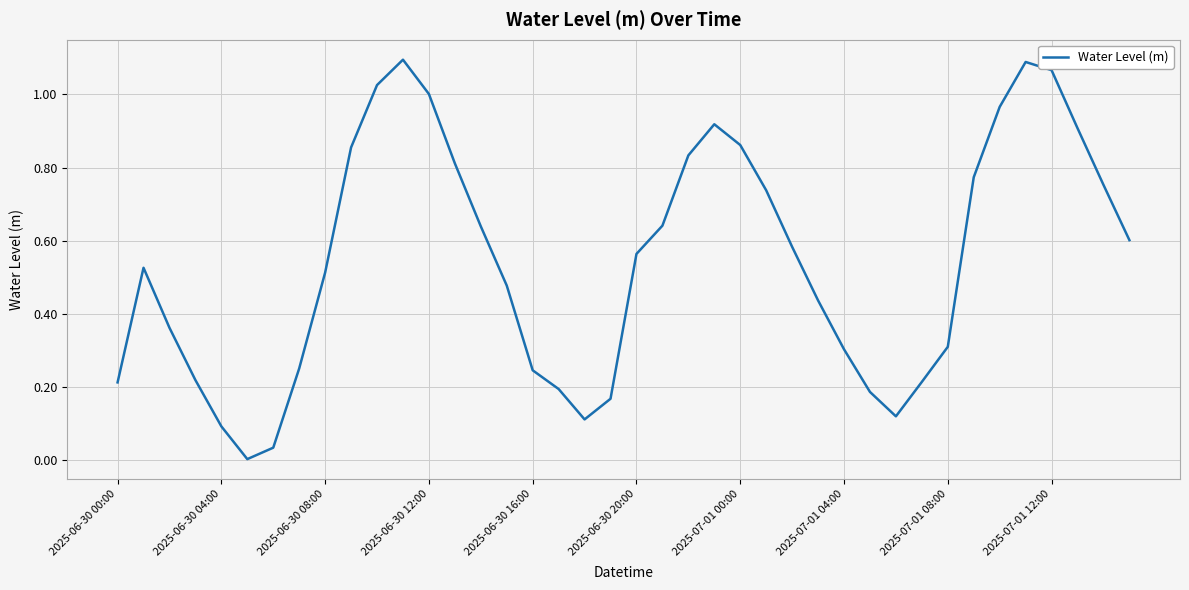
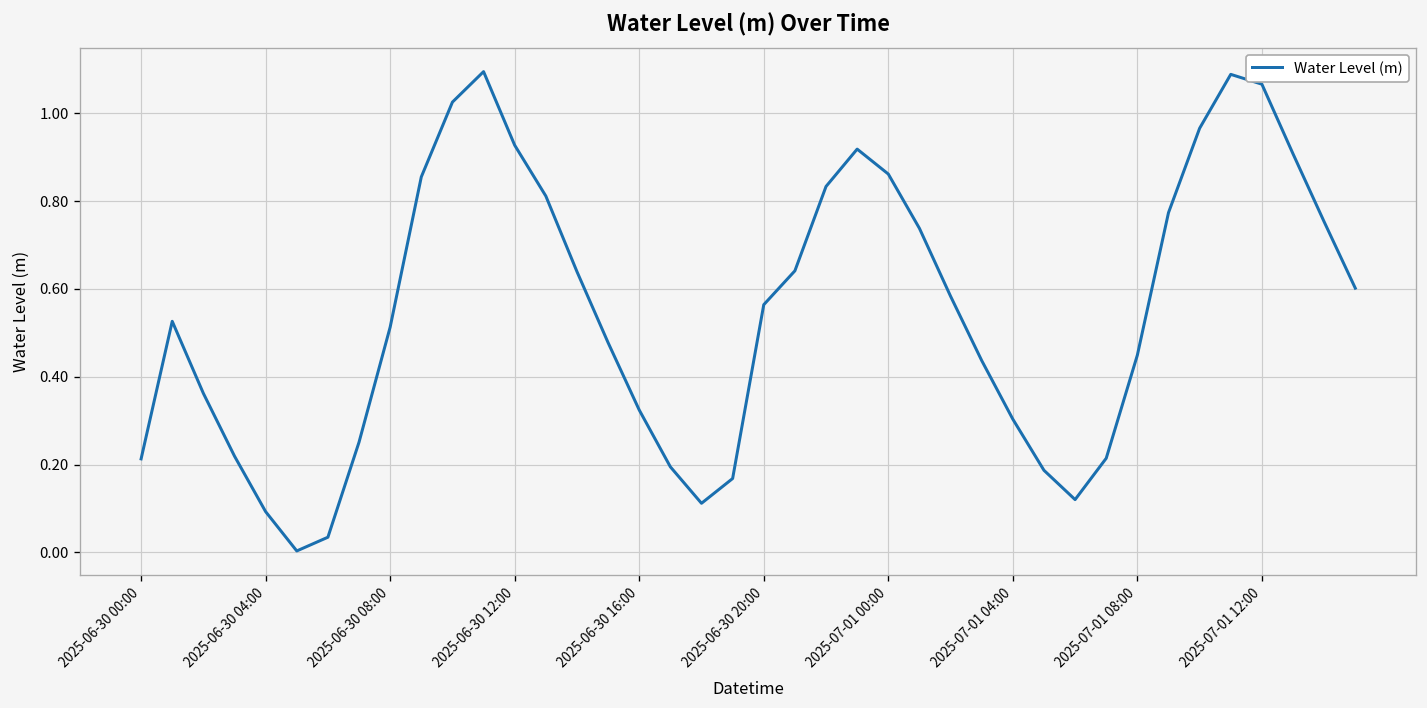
2025-06-30 12:00: 1.00 -> 0.93
2025-06-30 16:00: 0.25 -> 0.32
2025-07-01 08:00: 0.31 -> 0.45
